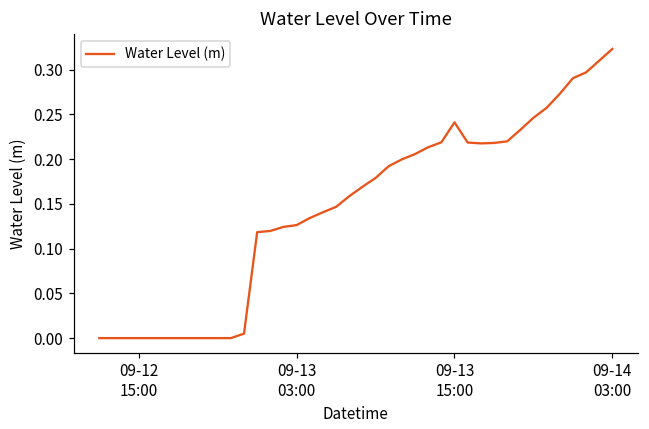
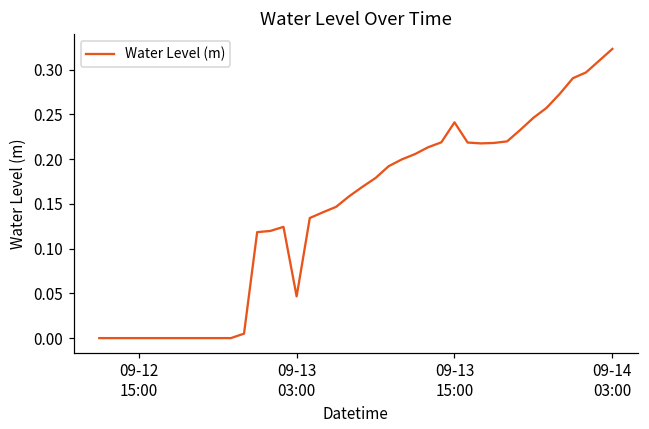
09-13 03:00: 0.13 -> 0.05
